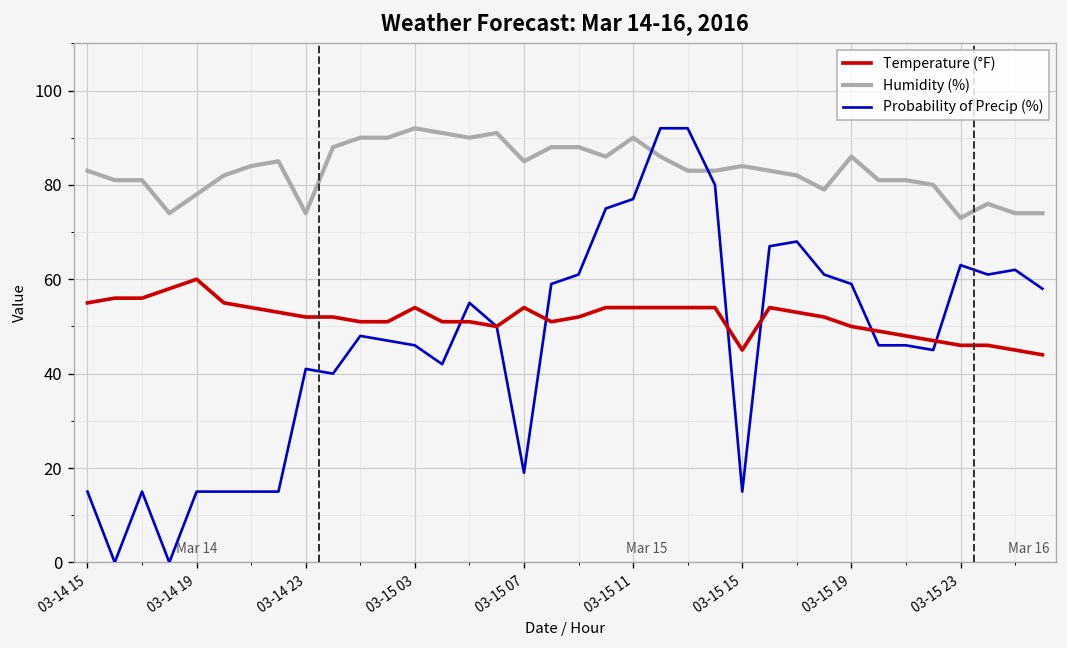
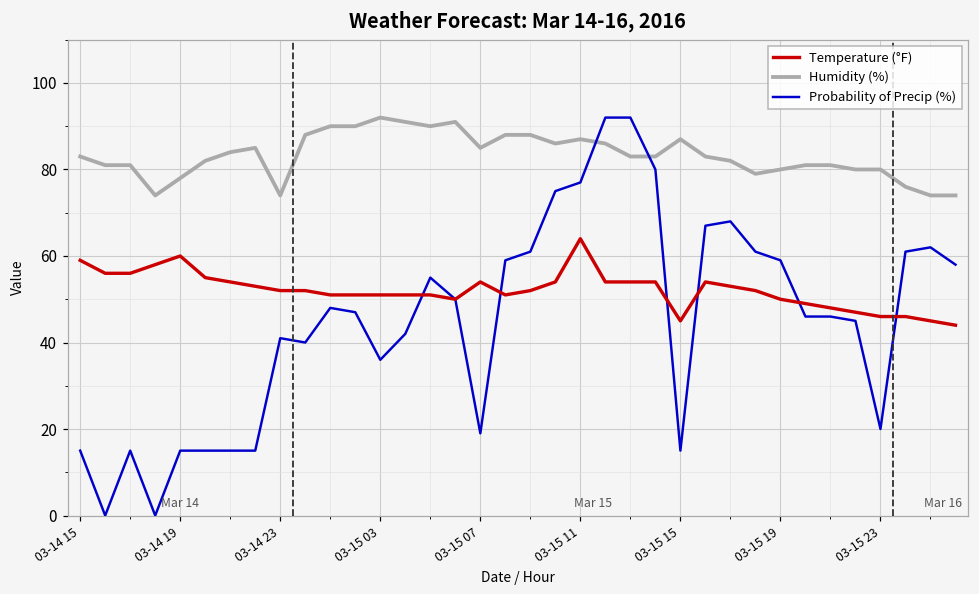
Temperature (°F), 03-14 15: 55 -> 59
Temperature (°F), 03-15 03: 54 -> 51
Probability of Precip (%), 03-15 03: 46 -> 36
Temperature (°F), 03-15 11: 54 -> 64
Humidity (%), 03-15 11: 90 -> 87
Humidity (%), 03-15 15: 84 -> 87
Humidity (%), 03-15 19: 86 -> 80
Humidity (%), 03-15 23: 73 -> 80
Probability of Precip (%), 03-15 23: 63 -> 20
